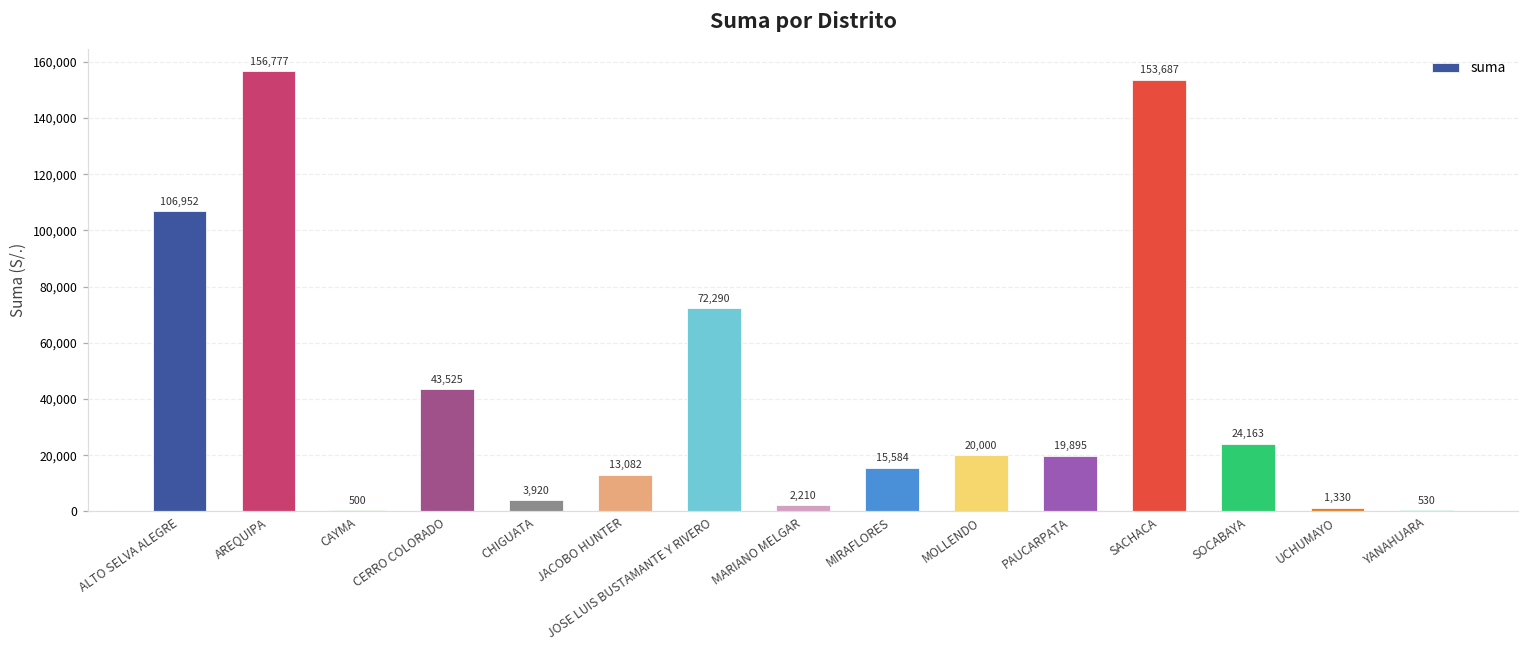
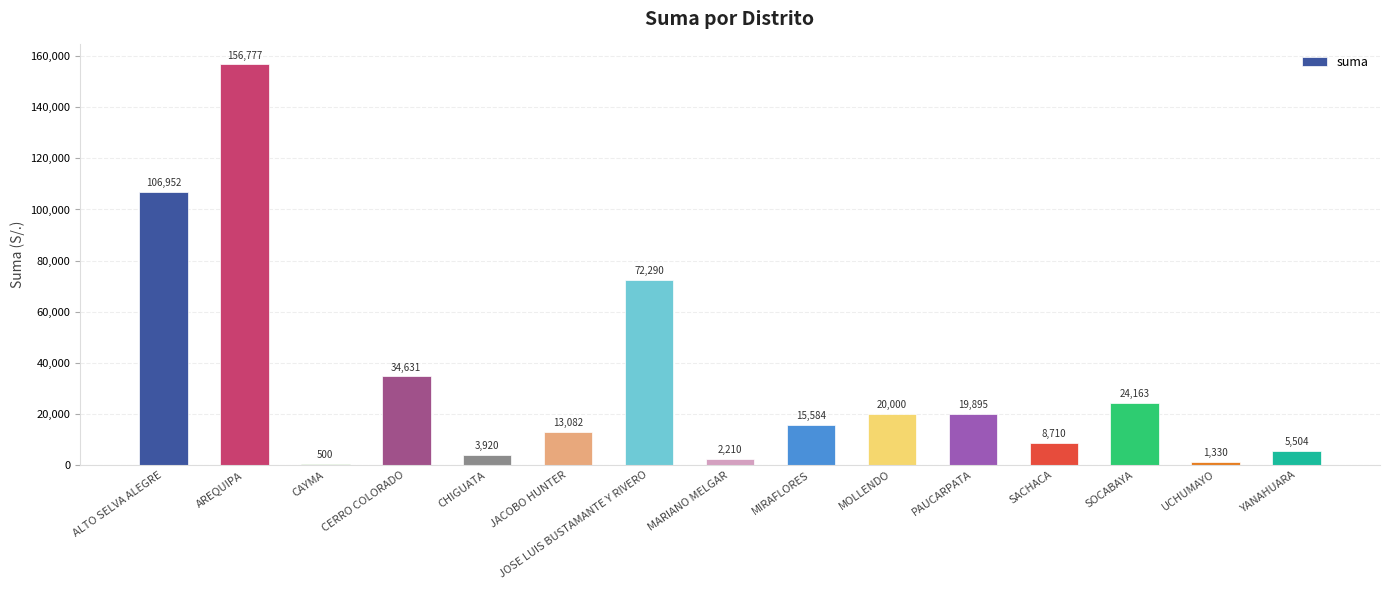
CERRO COLORADO: 43,525 -> 34,631
SACHACA: 153,687 -> 8,710
YANAHUARA: 530 -> 5,504
